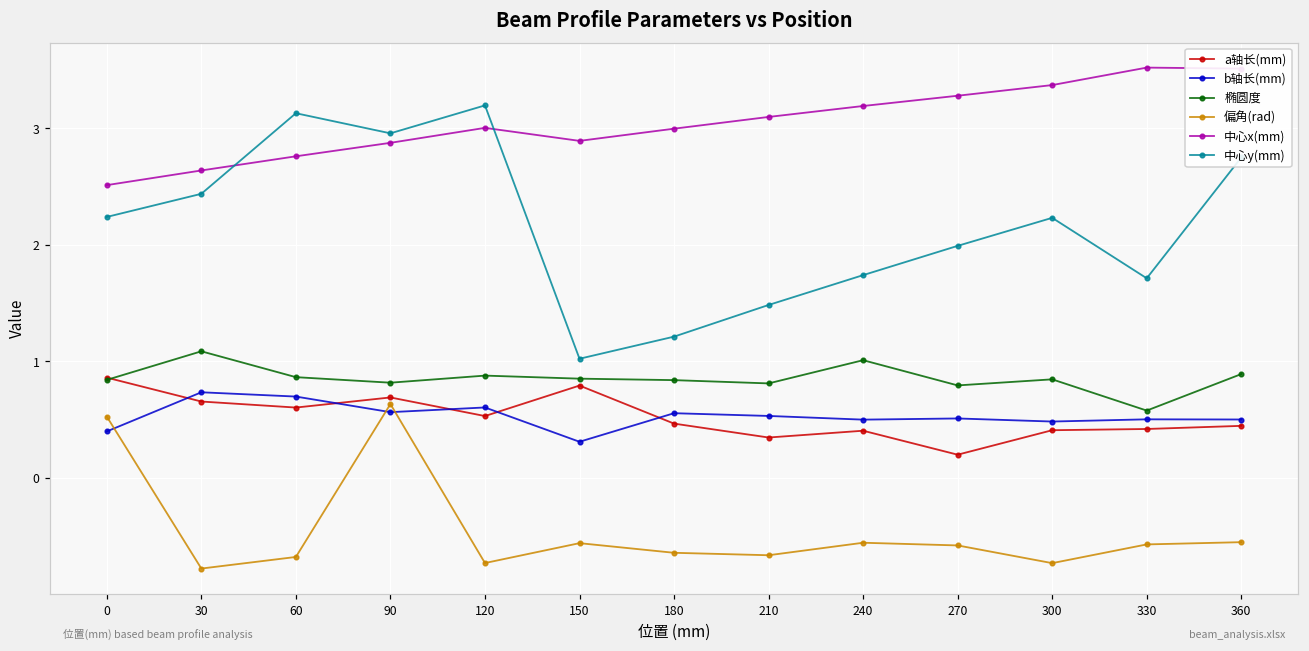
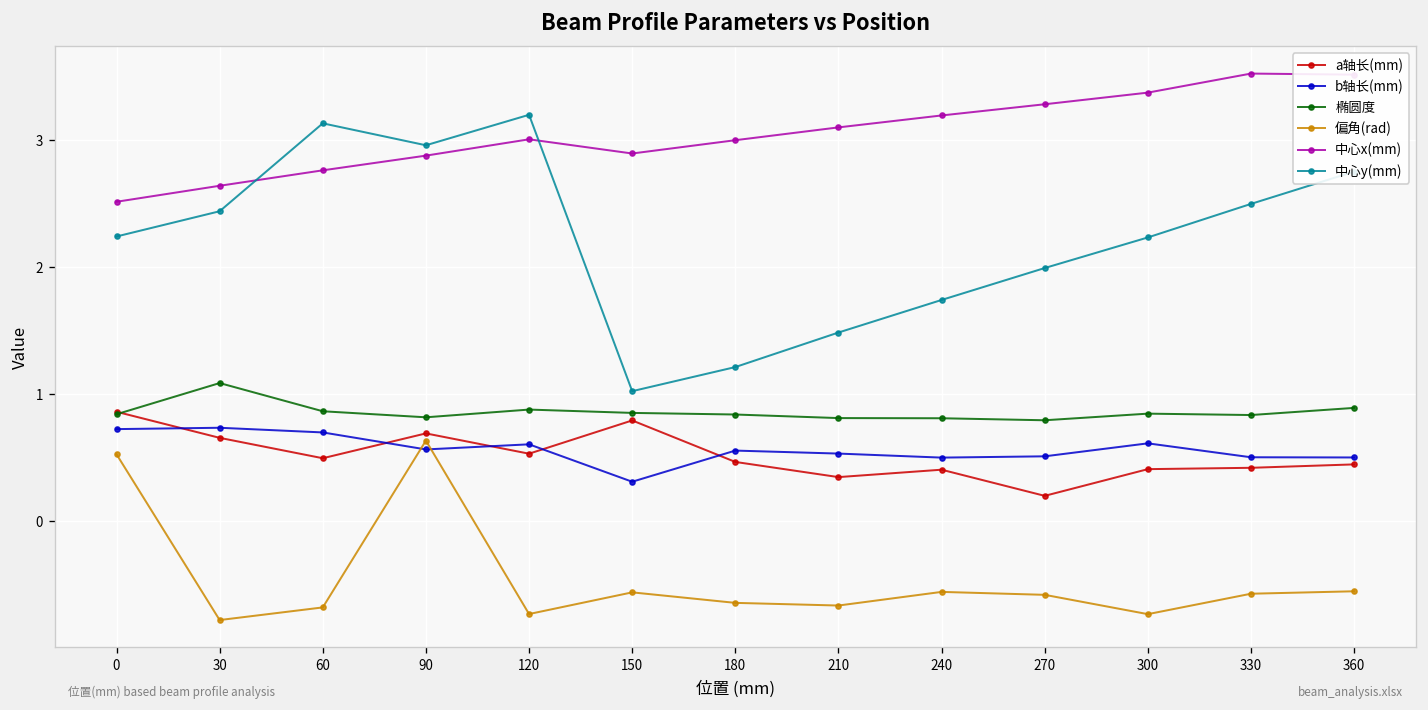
b轴长(mm), 0: 0.40 -> 0.72
a轴长(mm), 60: 0.60 -> 0.50
椭圆度, 240: 1.01 -> 0.81
b轴长(mm), 300: 0.48 -> 0.61
椭圆度, 330: 0.58 -> 0.84
中心y(mm), 330: 1.71 -> 2.50
